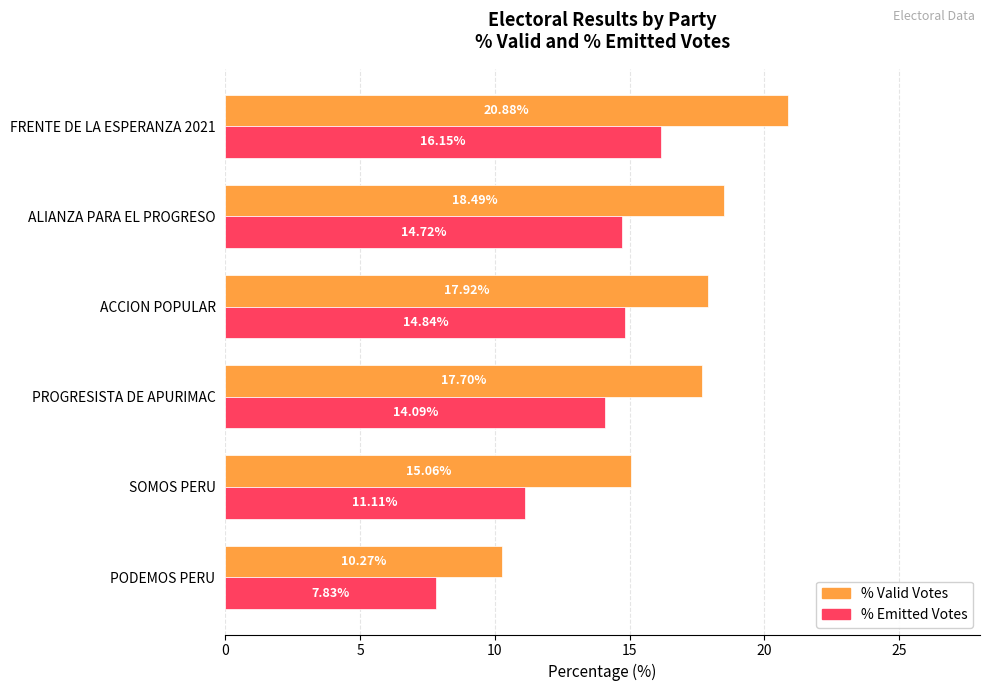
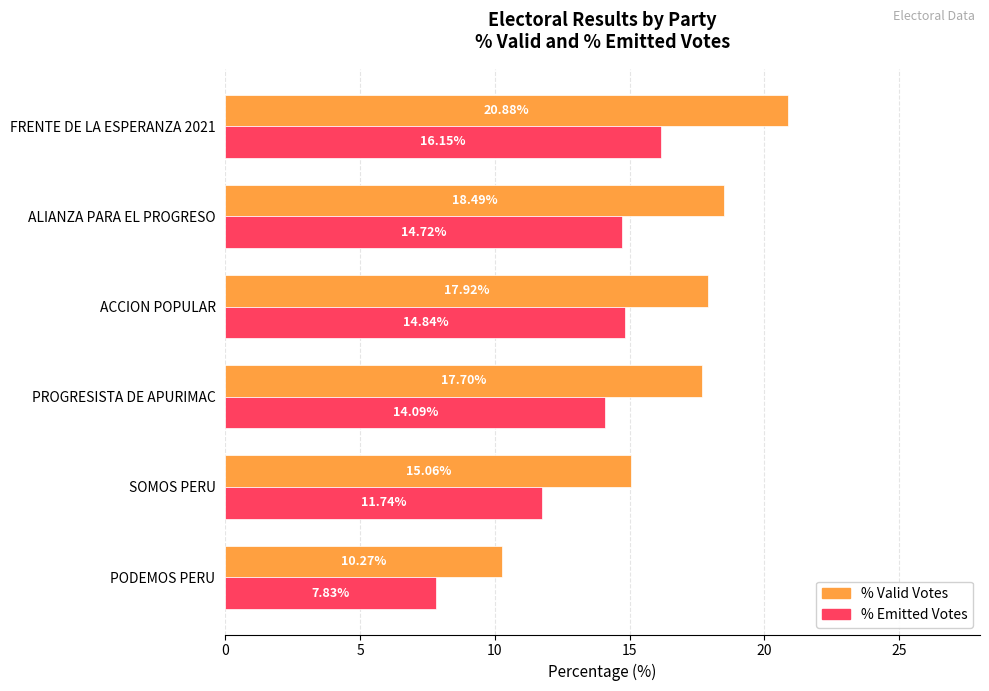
% Emitted Votes, SOMOS PERU: 11.11% -> 11.74%
